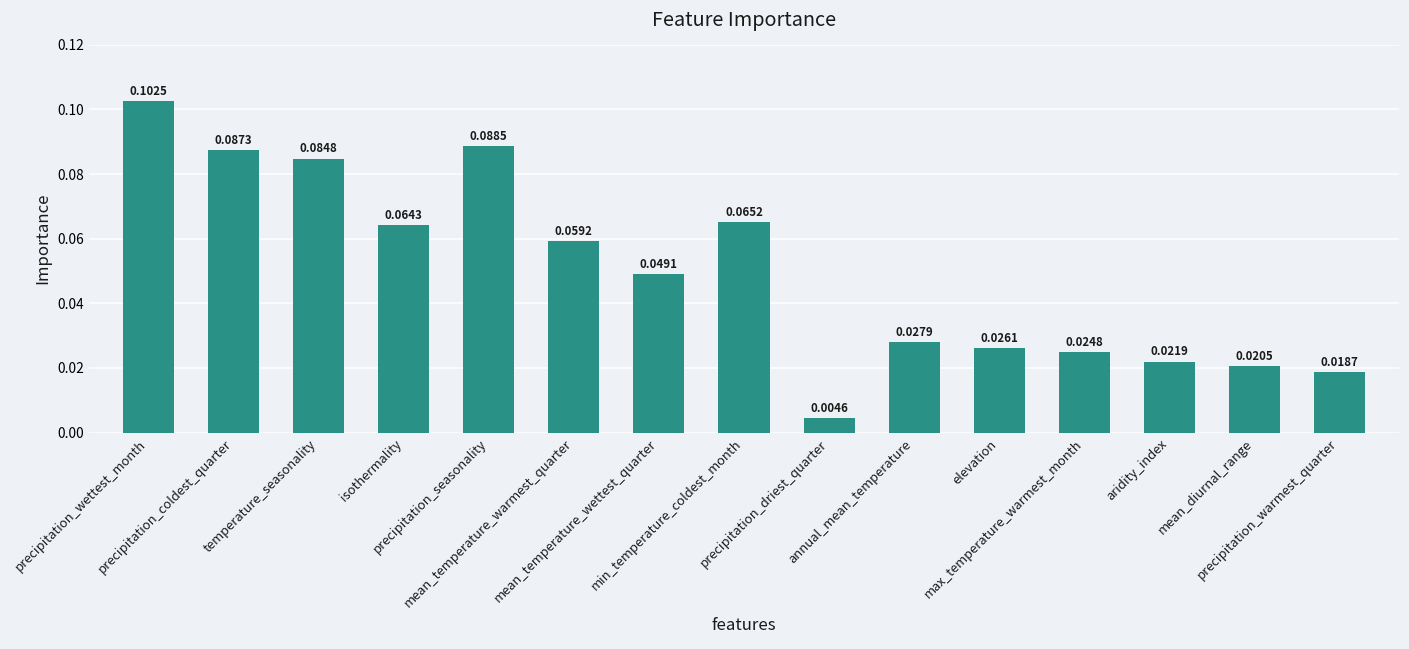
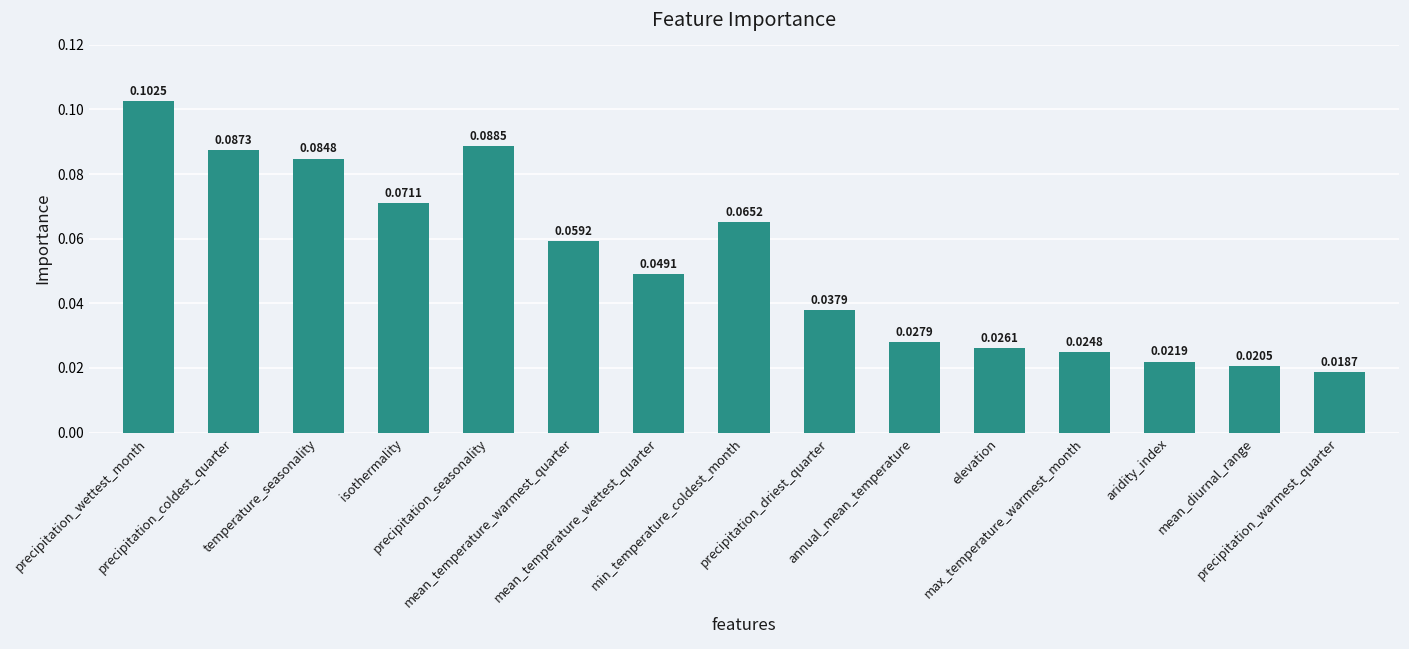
isothermality: 0.0643 -> 0.0711
precipitation_driest_quarter: 0.0046 -> 0.0379
